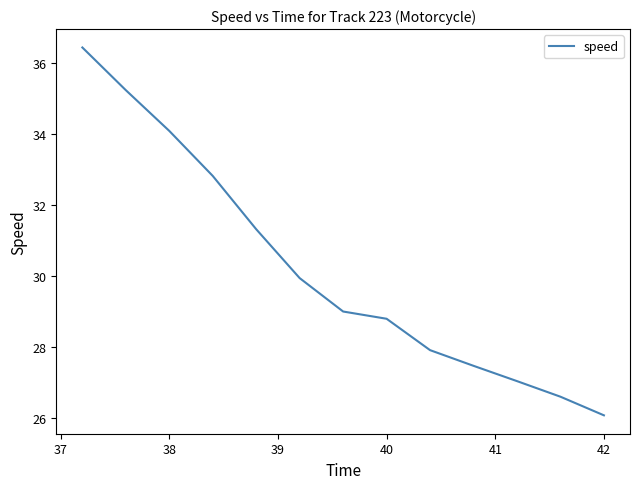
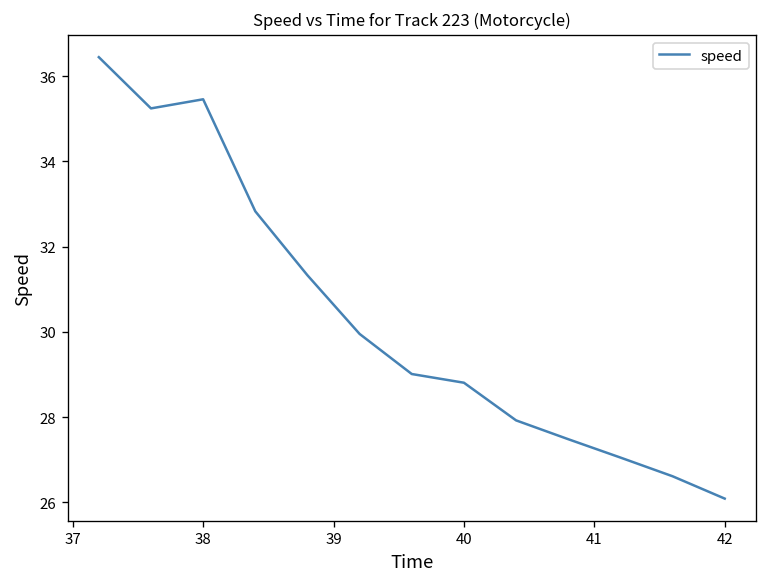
38: 34.1 -> 35.5
